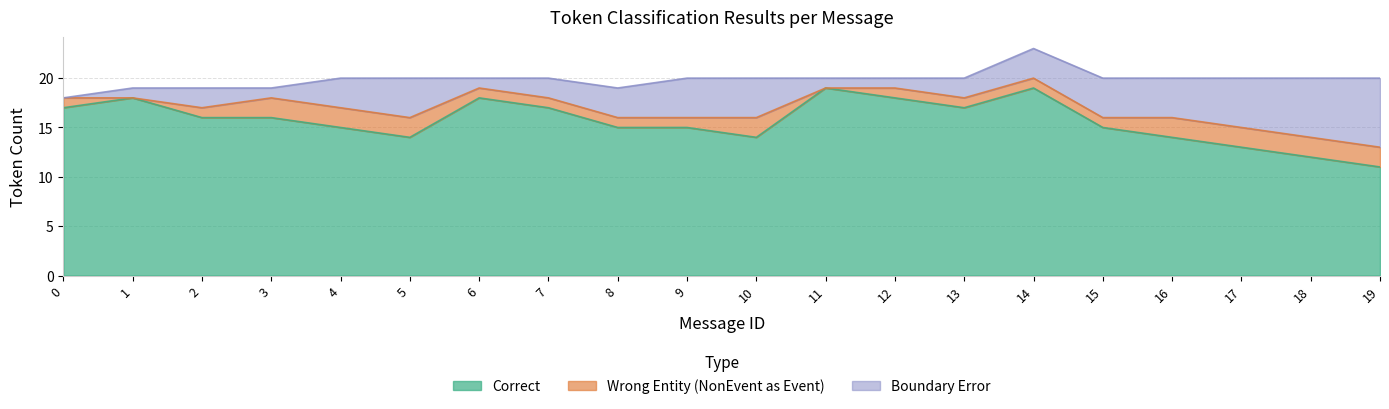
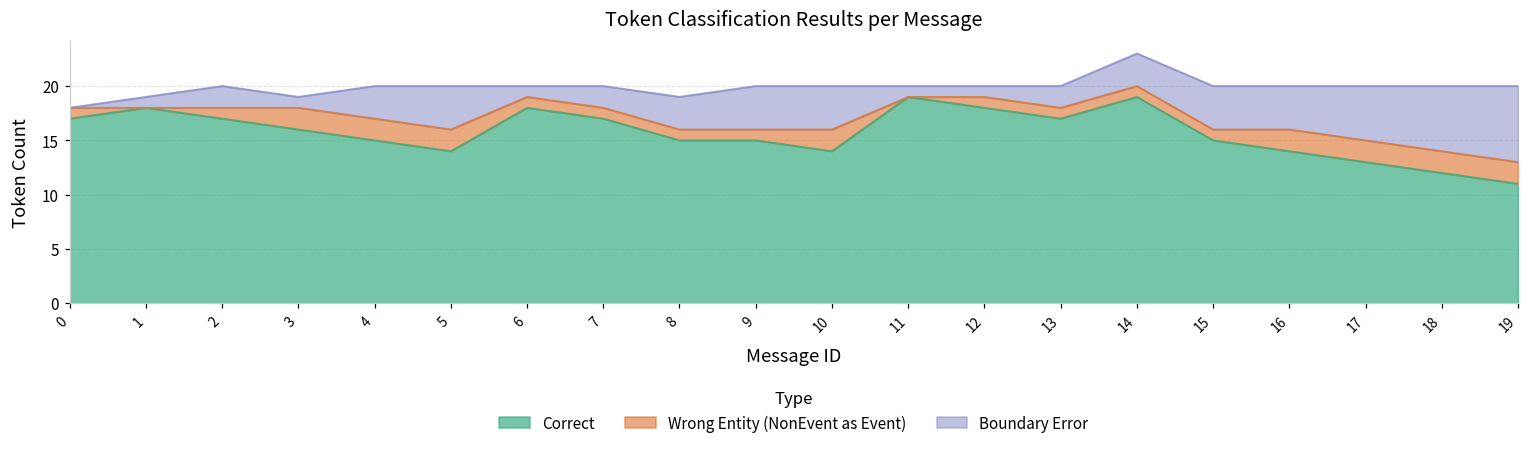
Correct, 2: 16 -> 17
